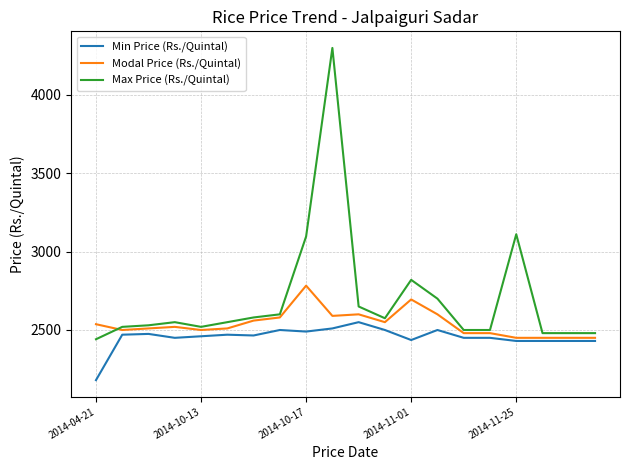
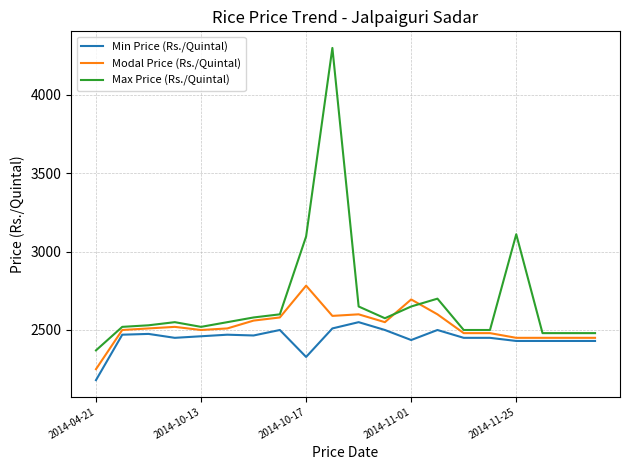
Modal Price (Rs./Quintal), 2014-04-21: 2540 -> 2250
Max Price (Rs./Quintal), 2014-04-21: 2440 -> 2370
Min Price (Rs./Quintal), 2014-10-17: 2490 -> 2330
Max Price (Rs./Quintal), 2014-11-01: 2820 -> 2650
